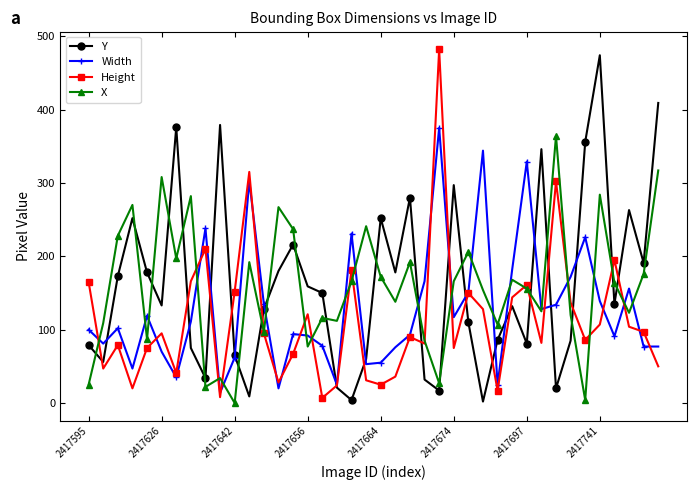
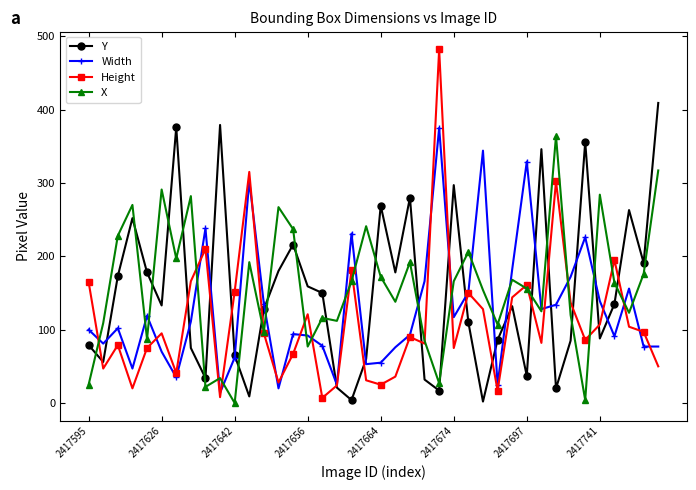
X, 2417626: 310 -> 290
Y, 2417664: 250 -> 270
Y, 2417697: 80 -> 40
Y, 2417741: 470 -> 90
